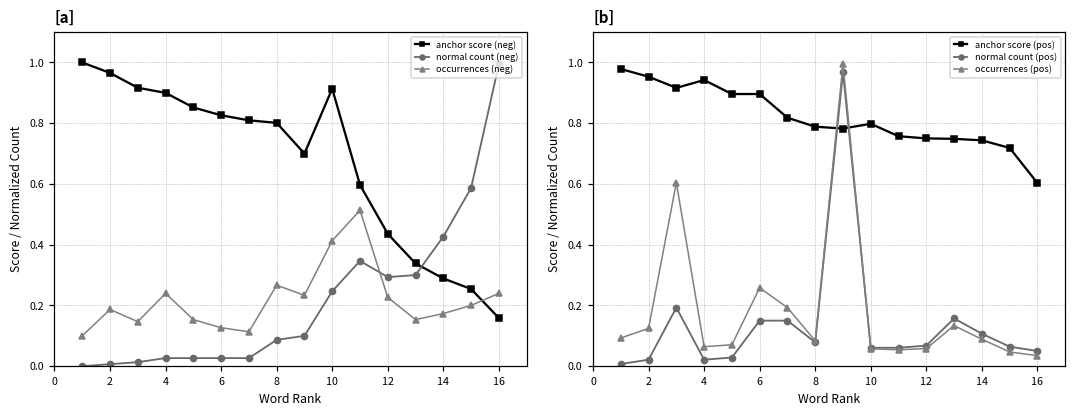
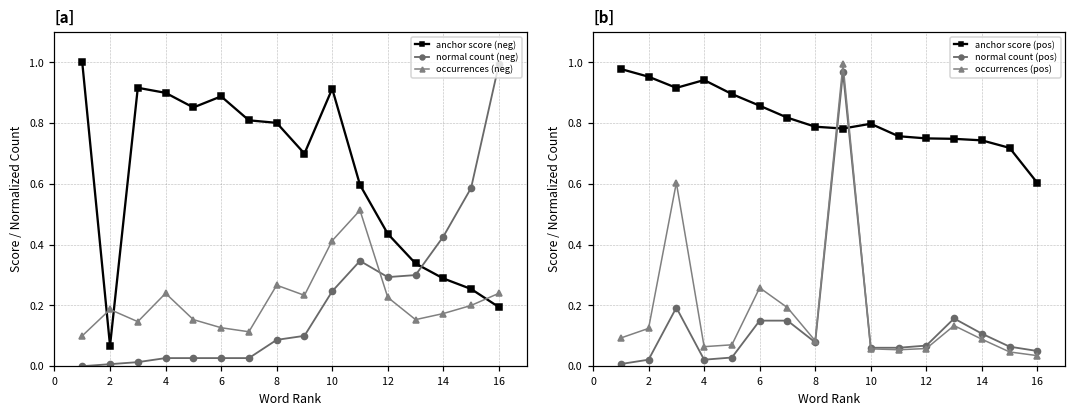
[a], anchor score (neg), 2: 0.97 -> 0.07
[a], anchor score (neg), 6: 0.83 -> 0.89
[a], anchor score (neg), 16: 0.16 -> 0.19
[b], anchor score (pos), 6: 0.90 -> 0.86
